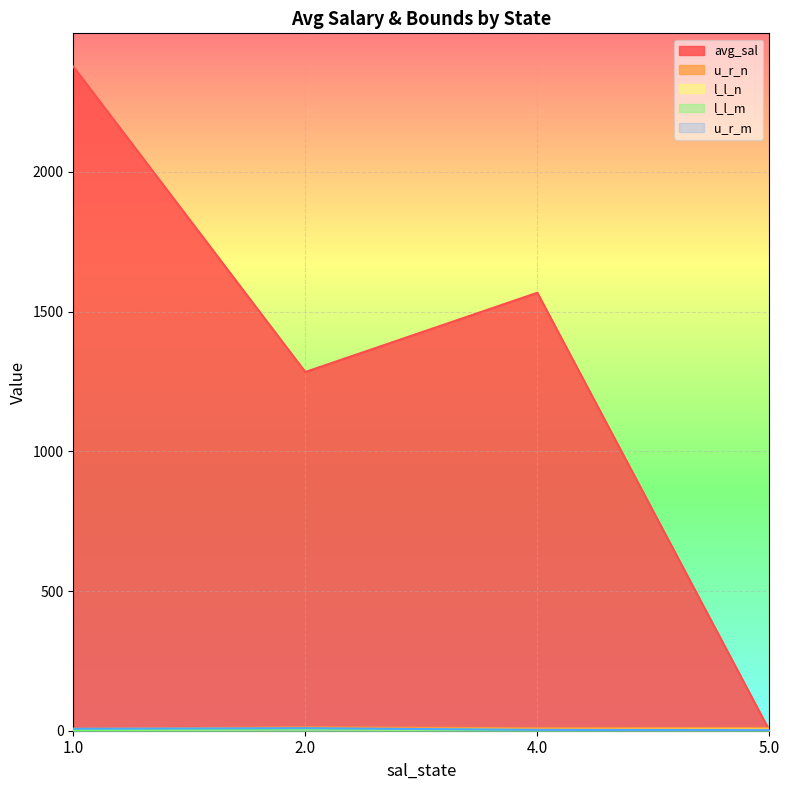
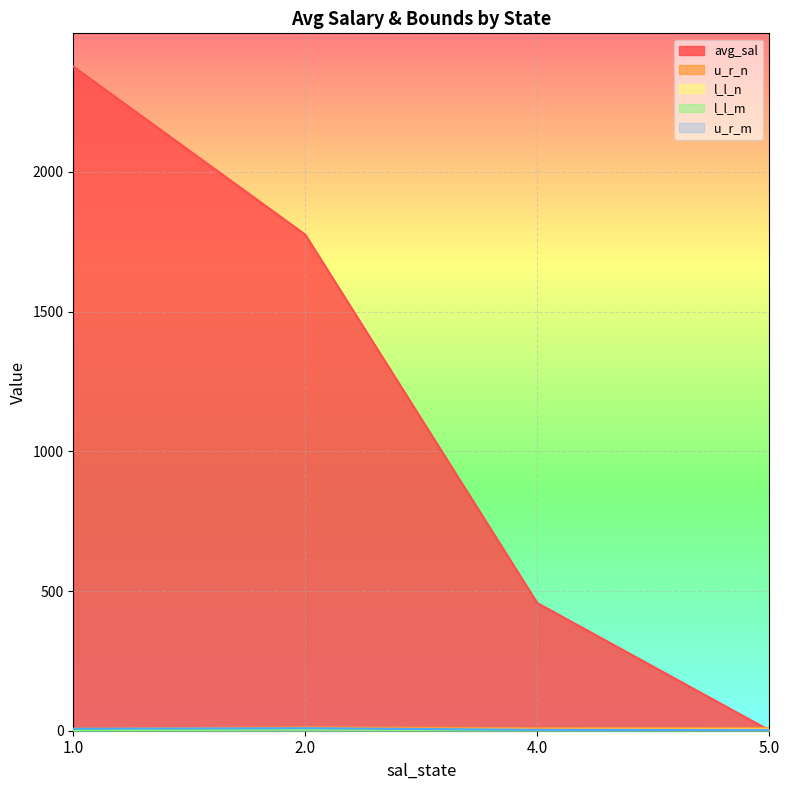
avg_sal, 2.0: 1280 -> 1780
avg_sal, 4.0: 1570 -> 460
